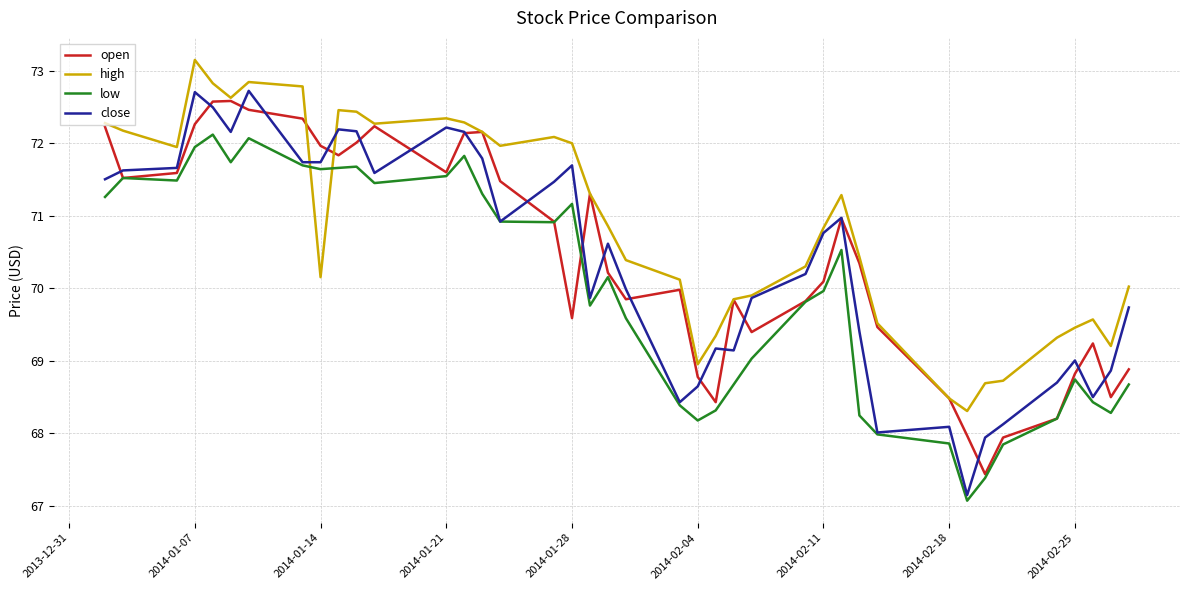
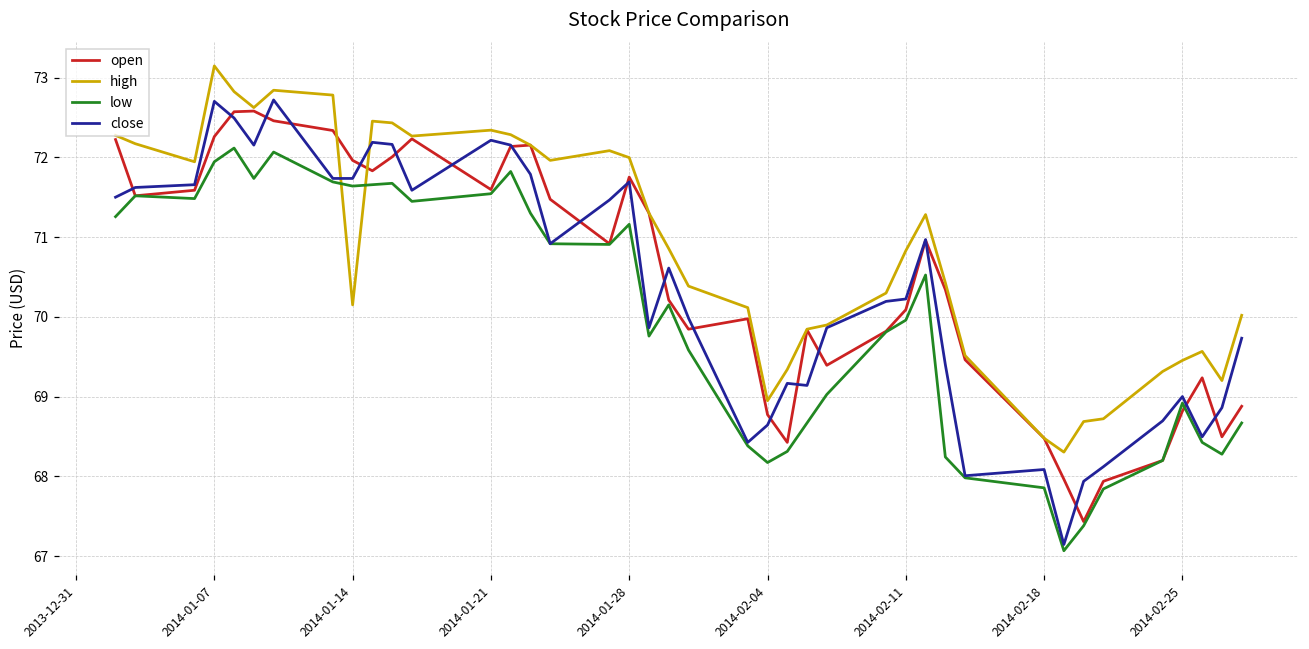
open, 2014-01-28: 69.6 -> 71.8
close, 2014-02-11: 70.8 -> 70.2
low, 2014-02-25: 68.7 -> 68.9
